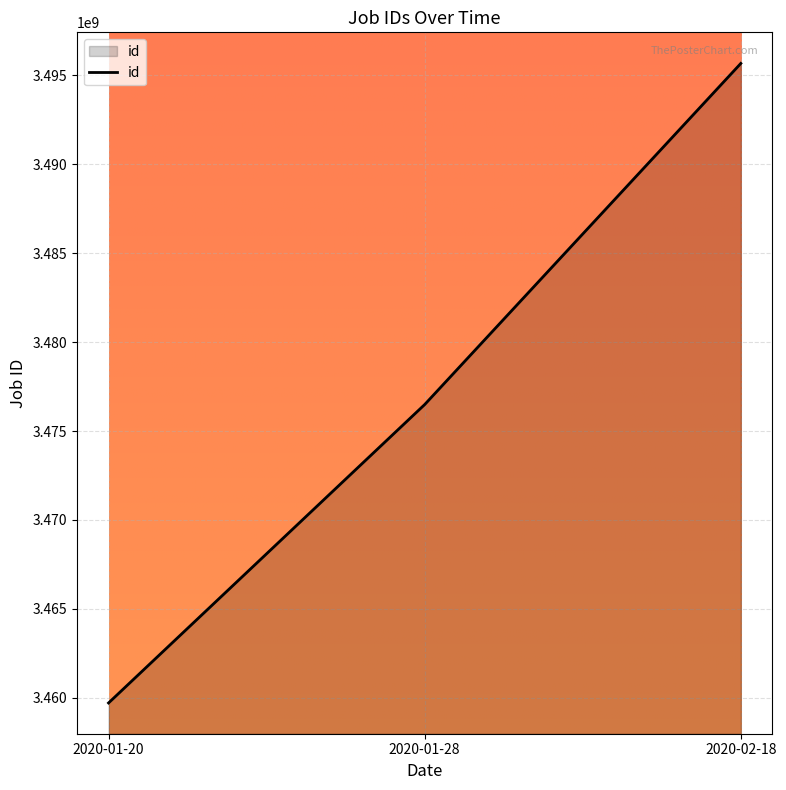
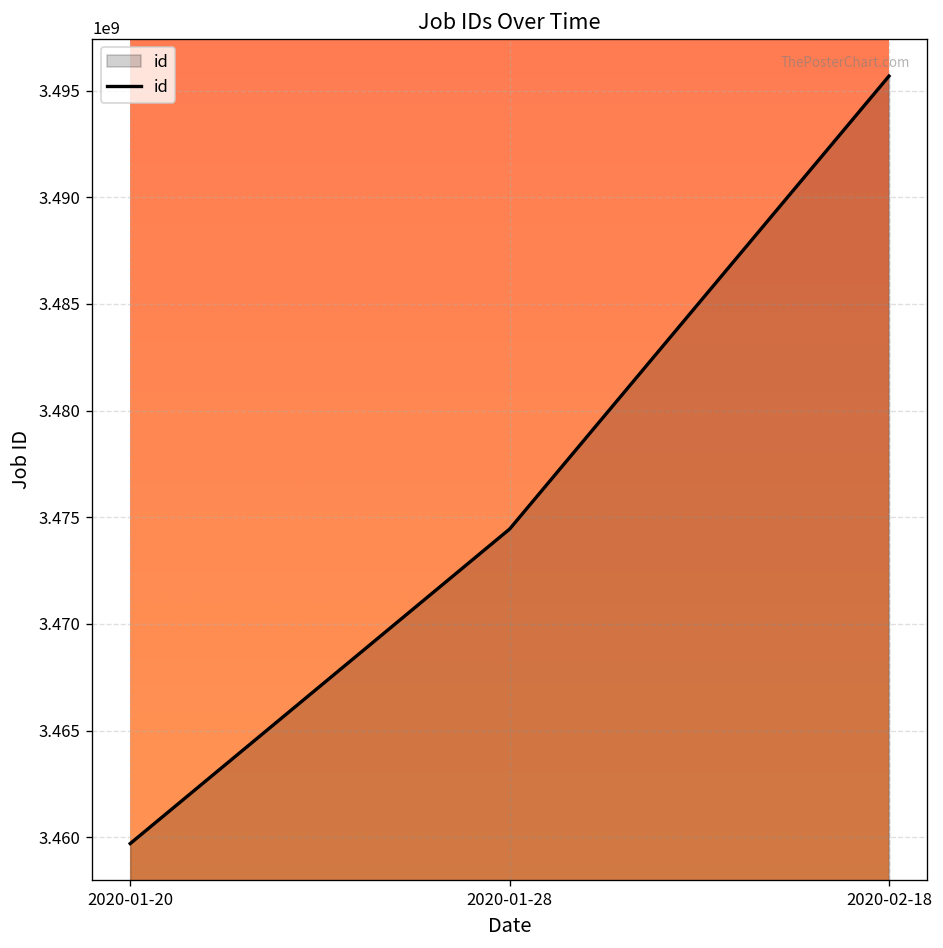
2020-01-28: 3476500000 -> 3474400000
